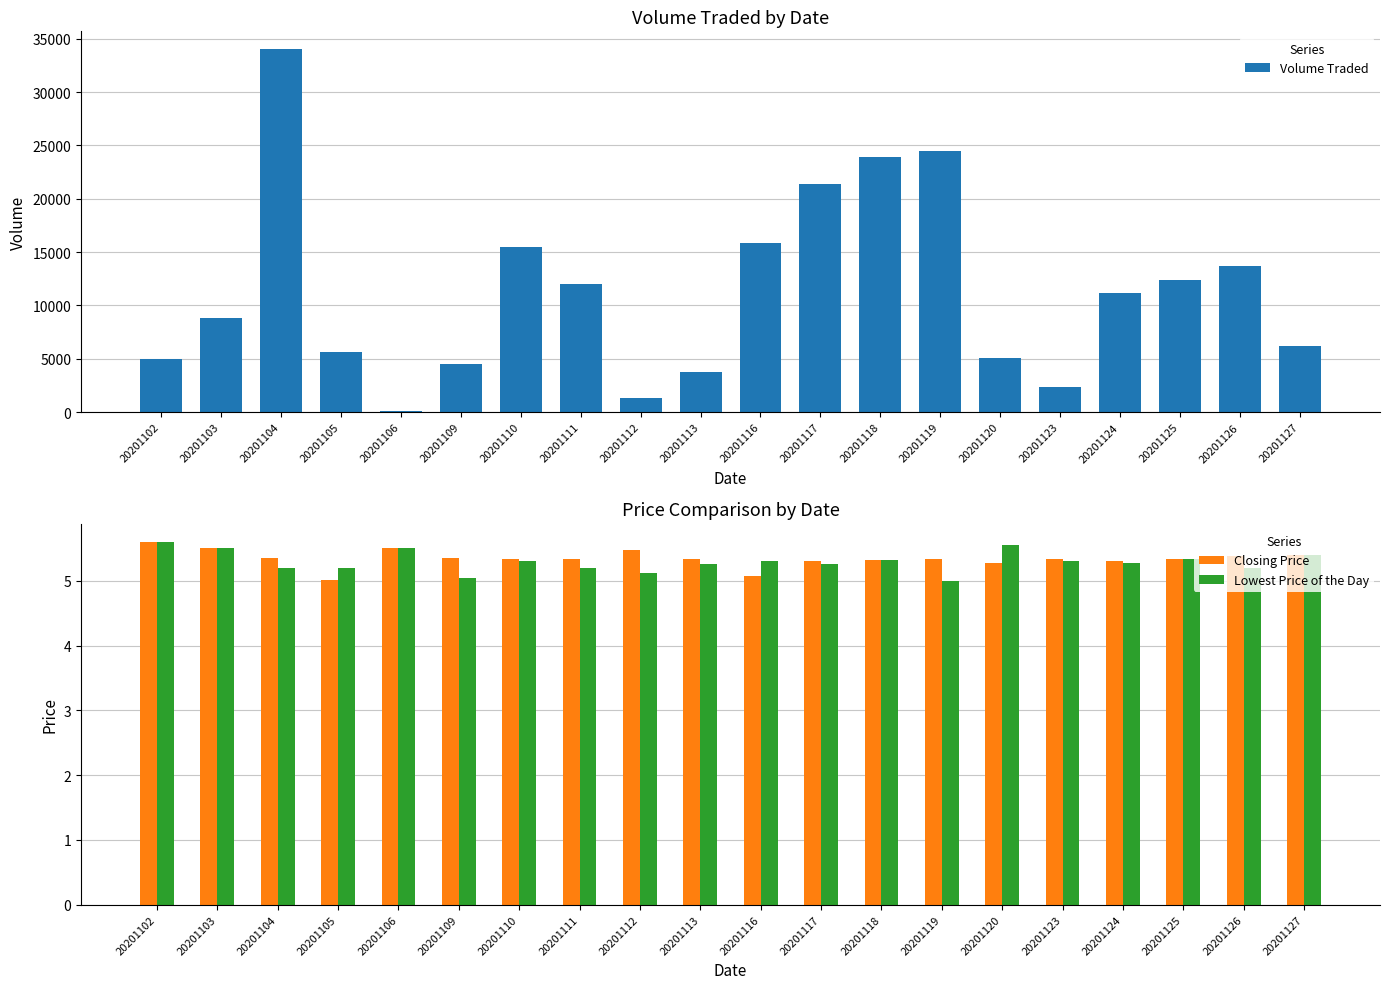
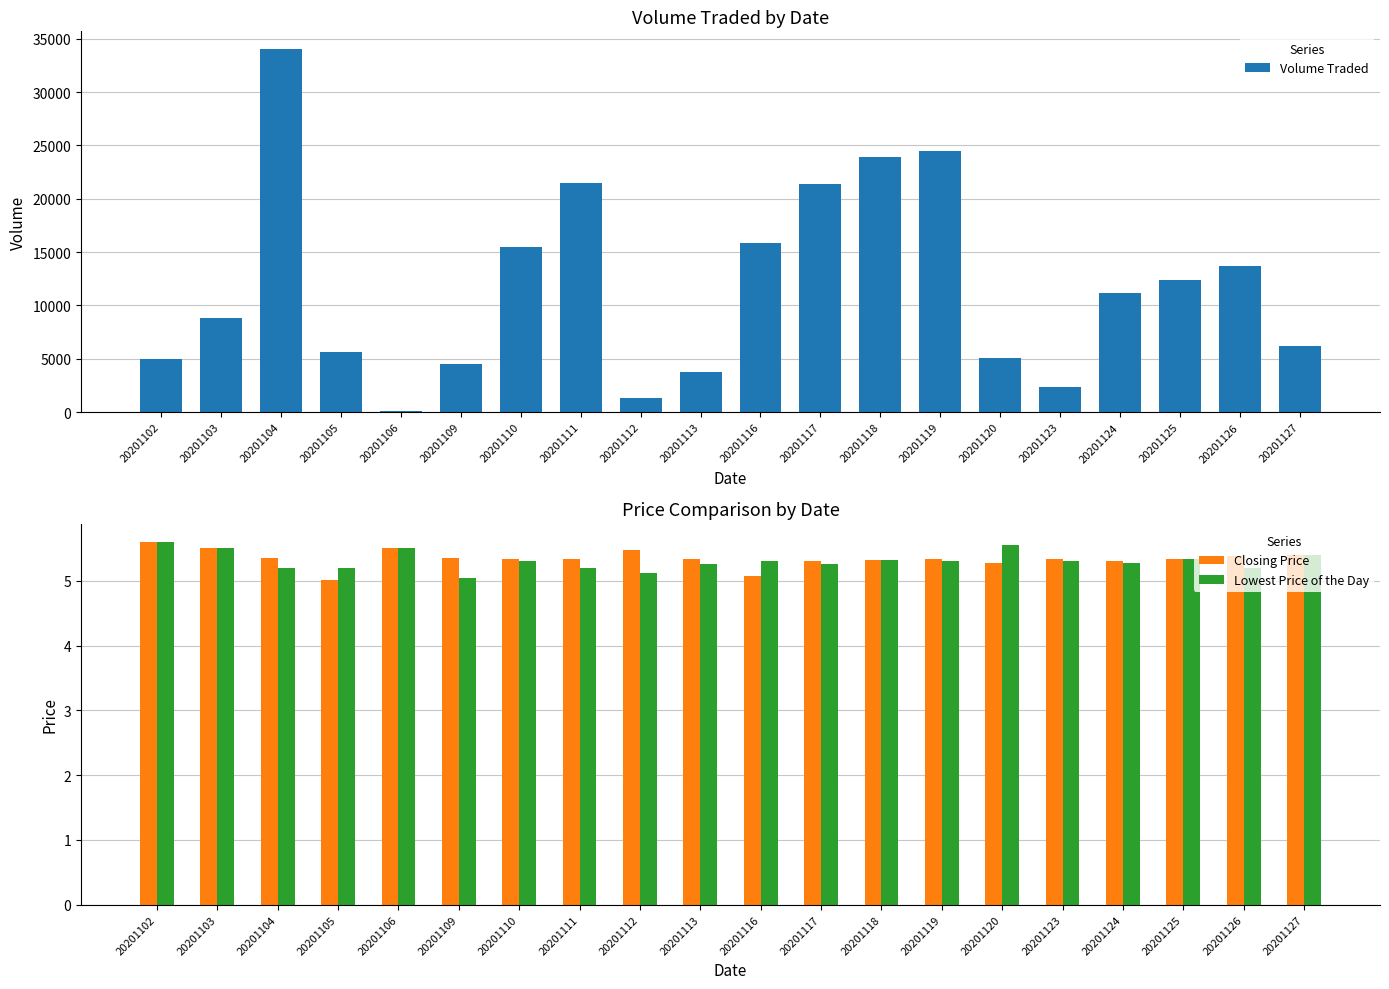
Volume Traded by Date, 20201111: 12000 -> 21500
Price Comparison by Date, Lowest Price of the Day, 20201119: 5.0 -> 5.3
